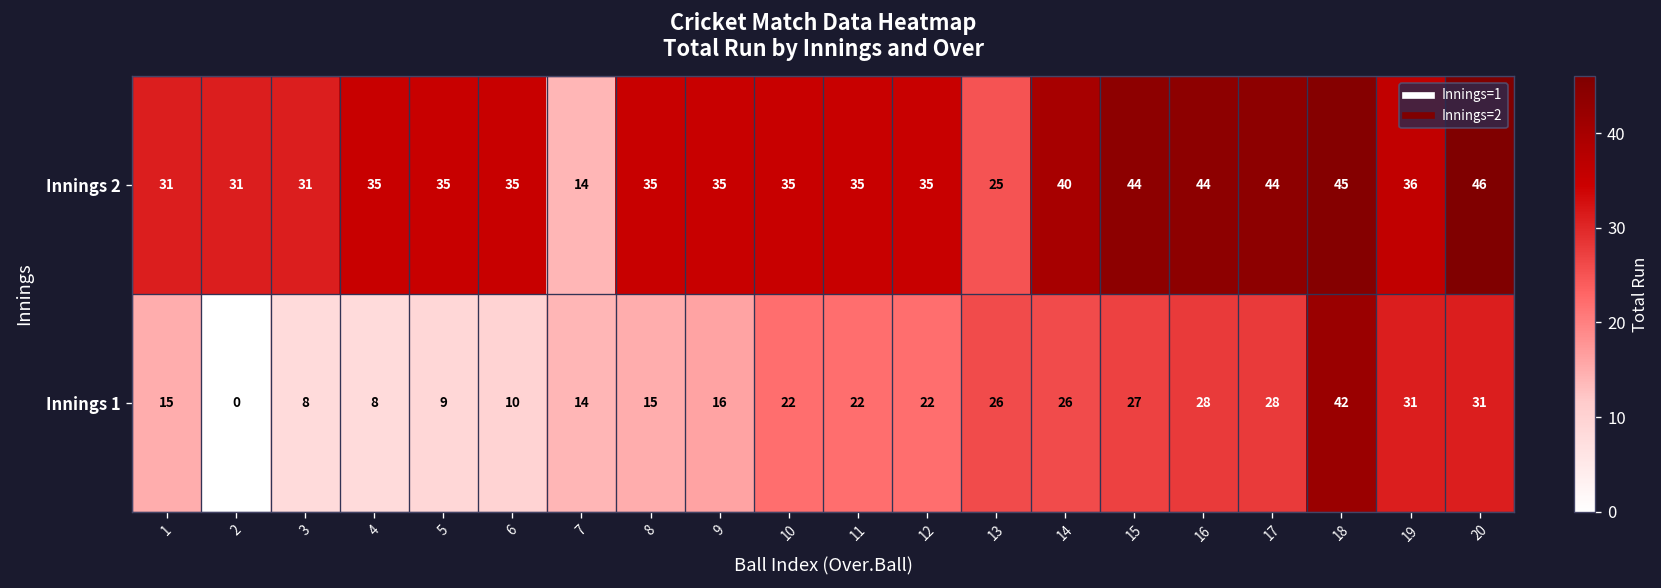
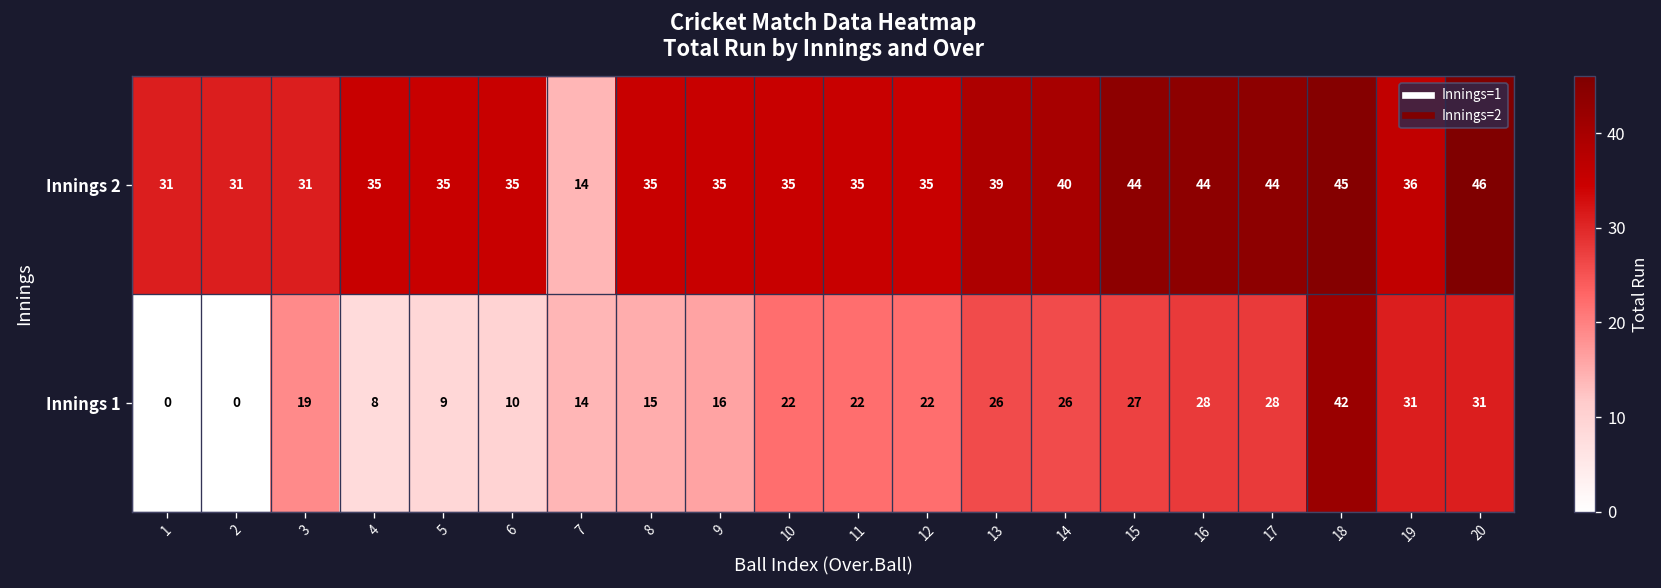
Innings 2, 13: 25 -> 39
Innings 1, 1: 15 -> 0
Innings 1, 3: 8 -> 19
